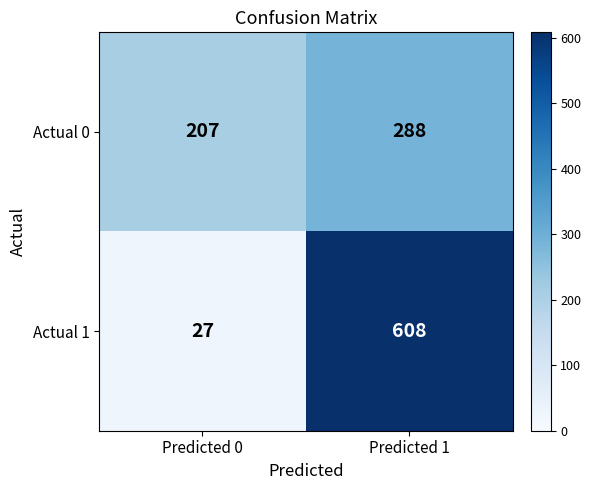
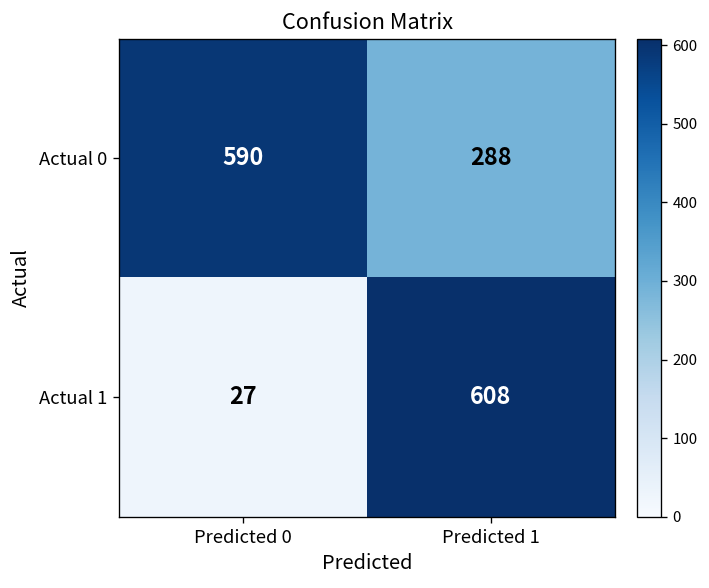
Actual 0, Predicted 0: 207 -> 590
